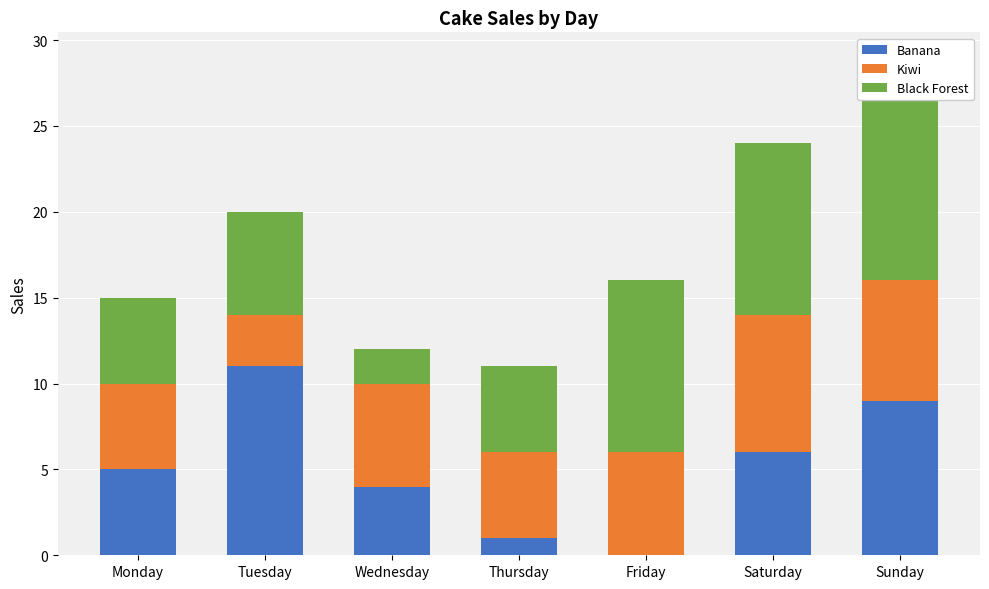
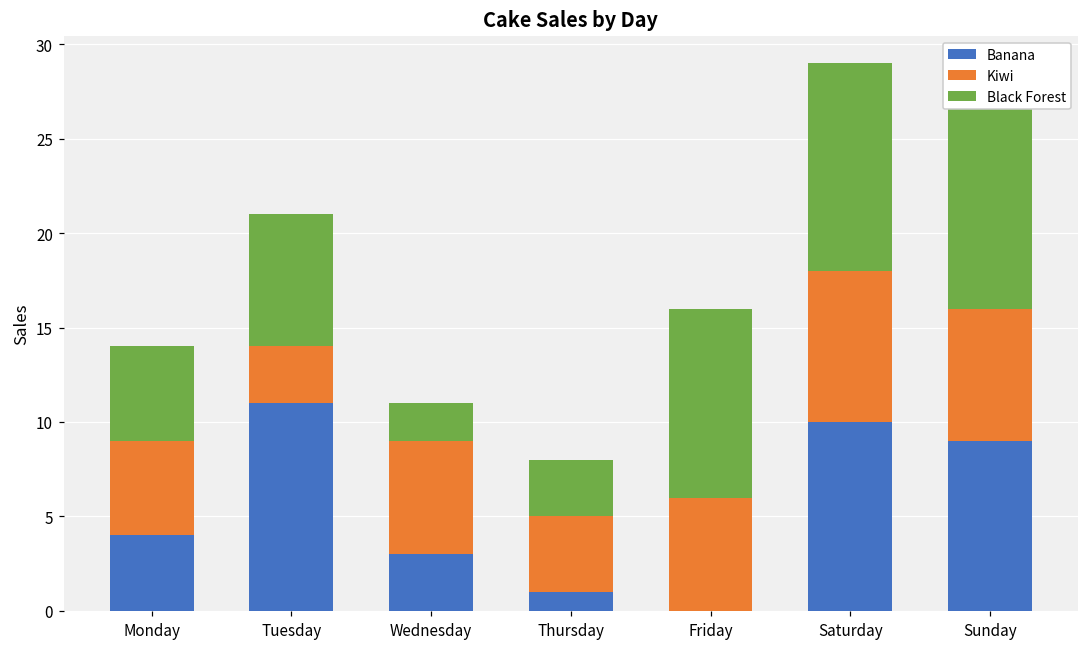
Banana, Monday: 5 -> 4
Black Forest, Tuesday: 6 -> 7
Banana, Wednesday: 4 -> 3
Kiwi, Thursday: 5 -> 4
Black Forest, Thursday: 5 -> 3
Banana, Saturday: 6 -> 10
Black Forest, Saturday: 10 -> 11
